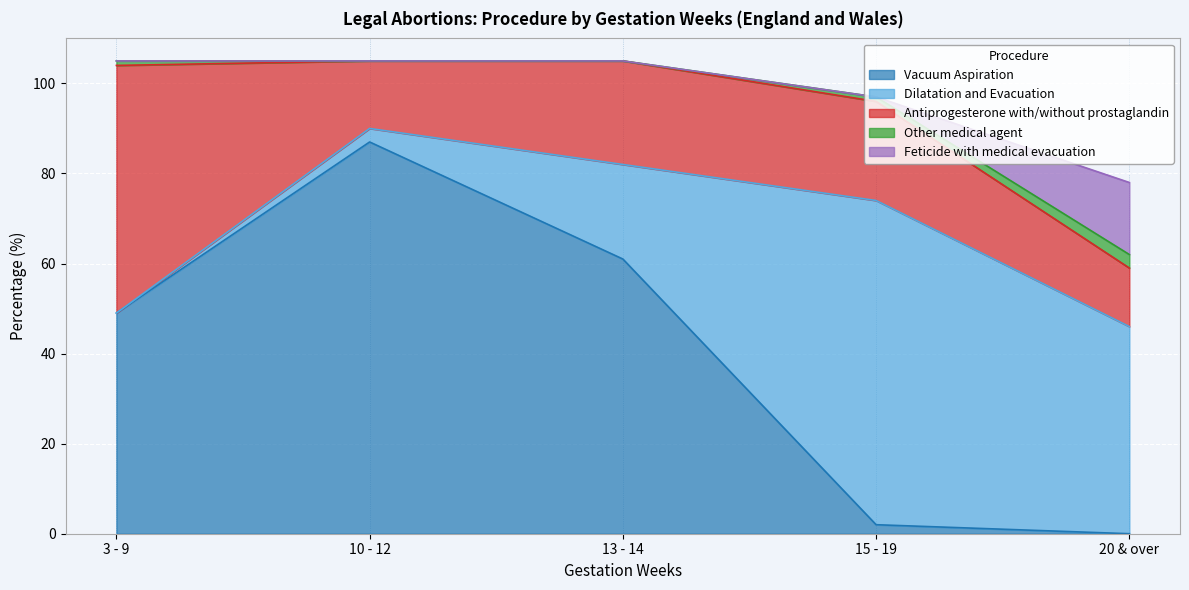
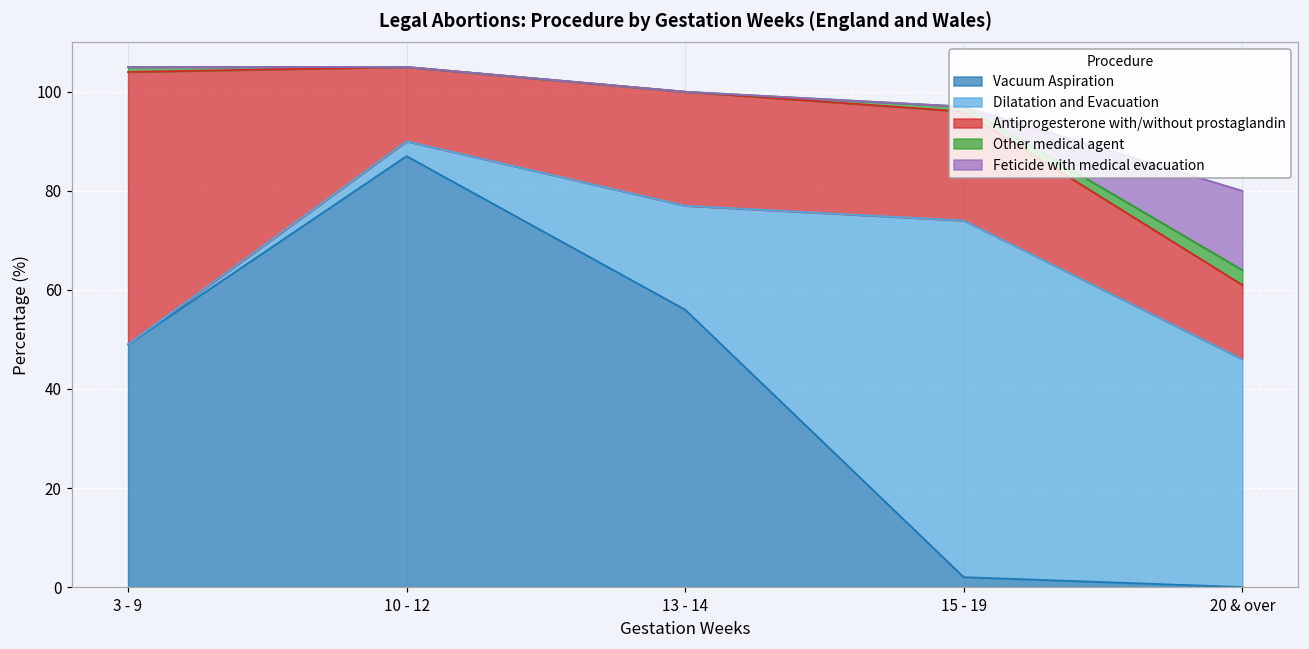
Vacuum Aspiration, 13 - 14: 61 -> 56
Antiprogesterone with/without prostaglandin, 20 & over: 13 -> 15
